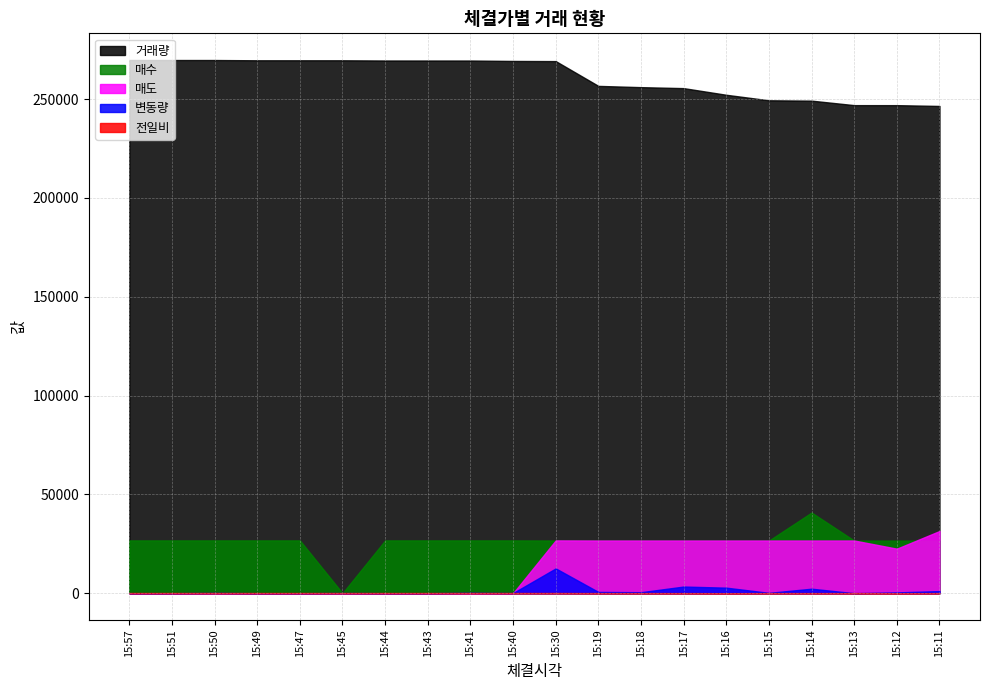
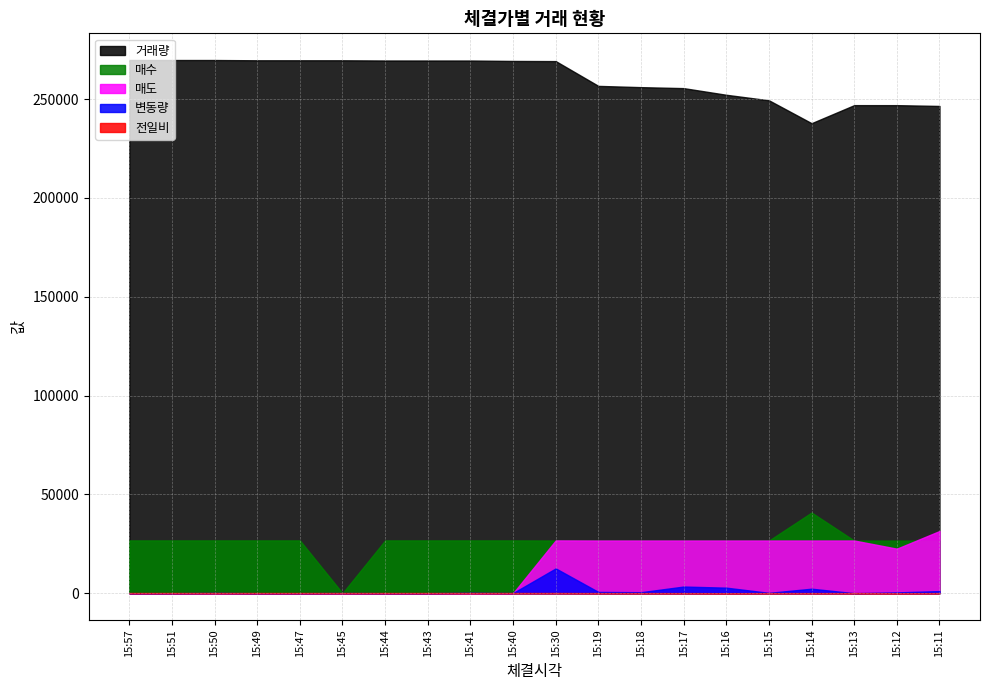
거래량, 15:14: 249000 -> 238000
